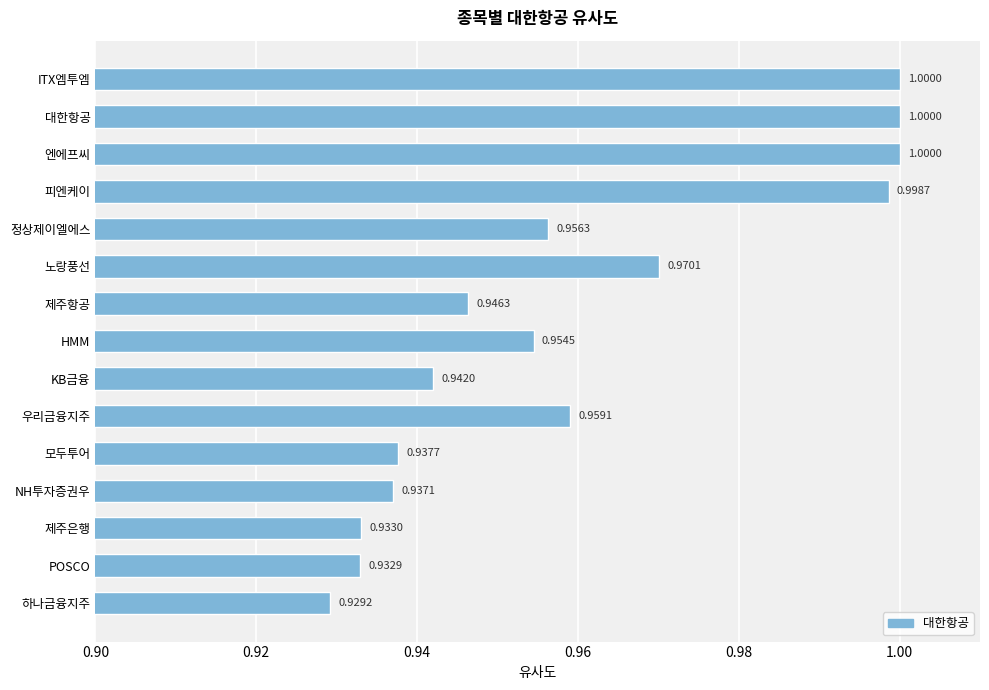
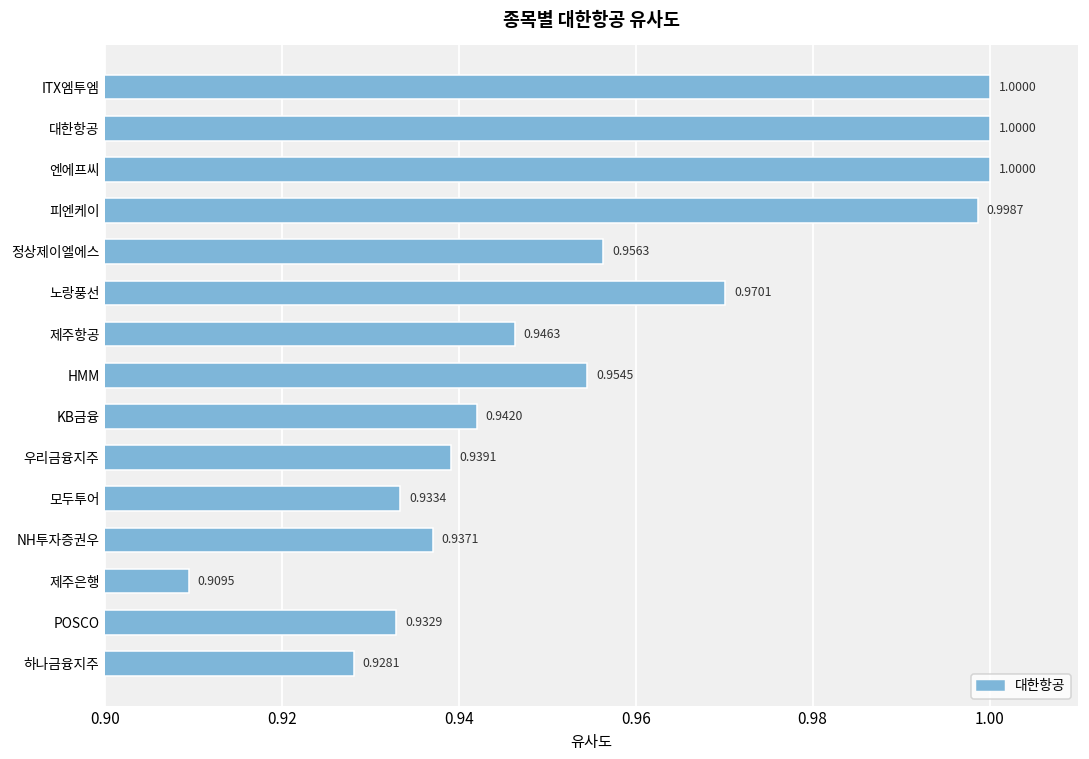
우리금융지주: 0.9591 -> 0.9391
모두투어: 0.9377 -> 0.9334
제주은행: 0.9330 -> 0.9095
하나금융지주: 0.9292 -> 0.9281
